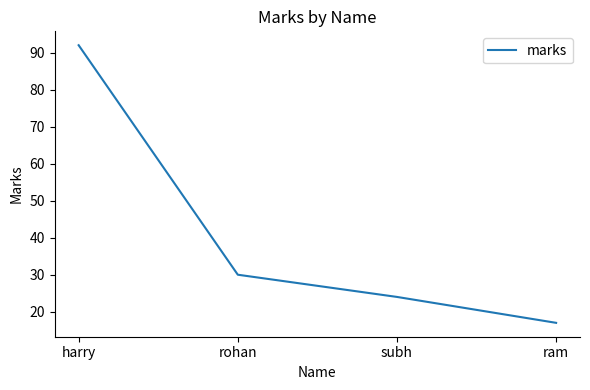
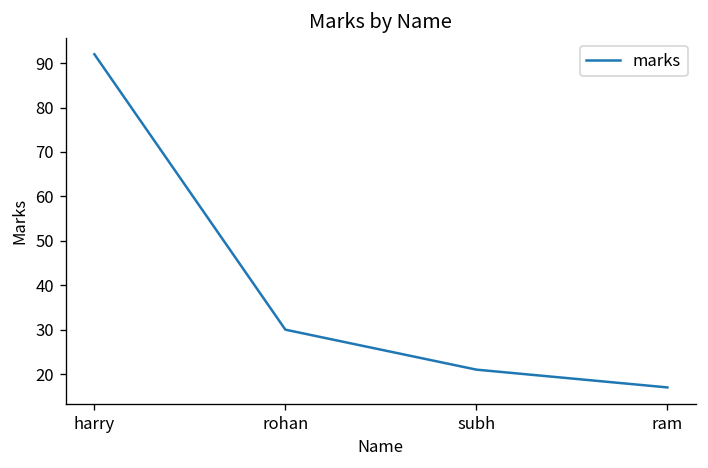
subh: 24 -> 21
